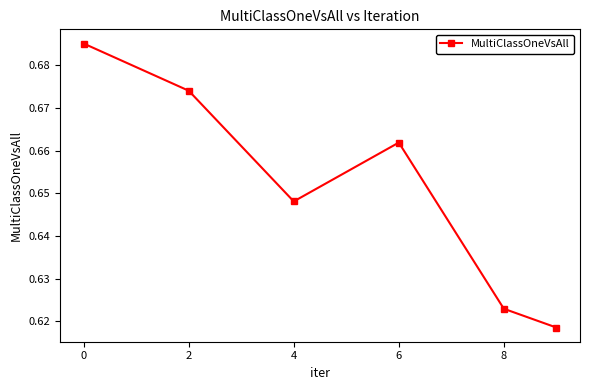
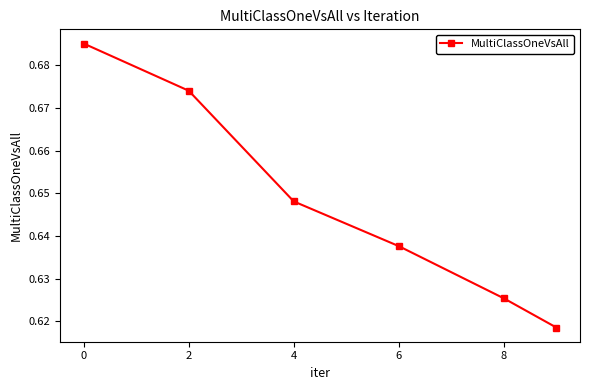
6: 0.662 -> 0.638
8: 0.623 -> 0.625
